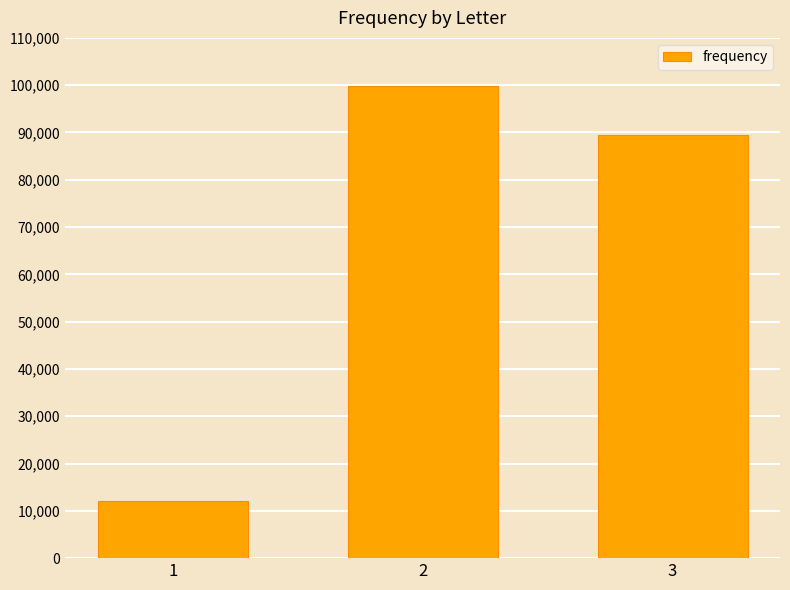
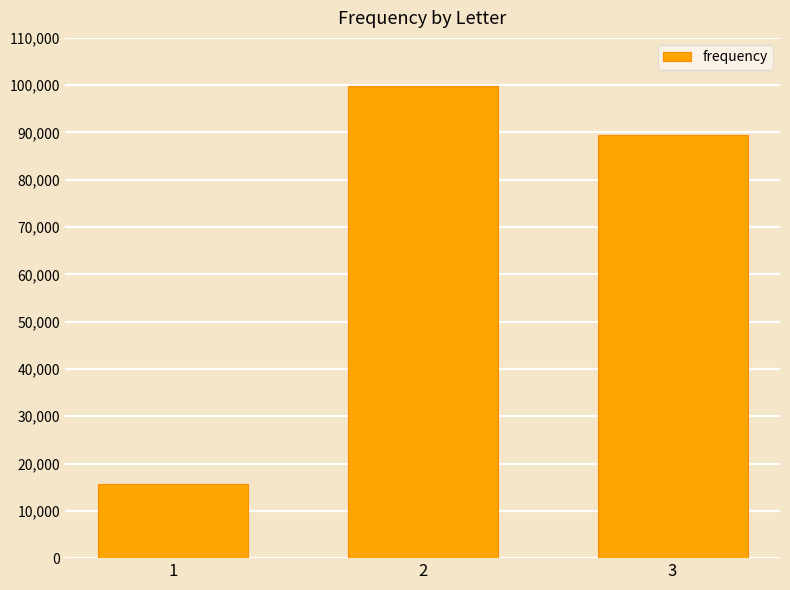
1: 12,000 -> 16,000
